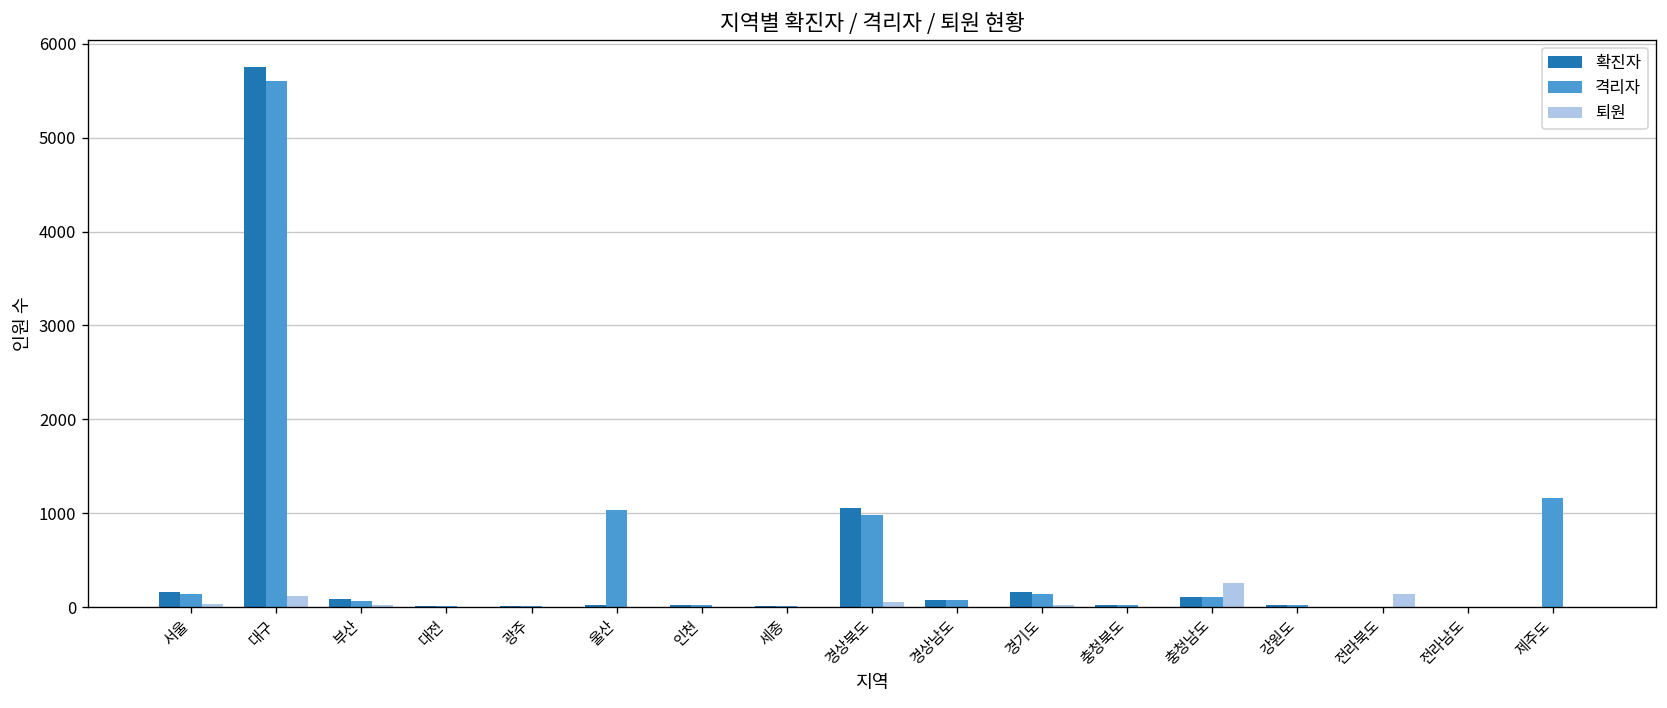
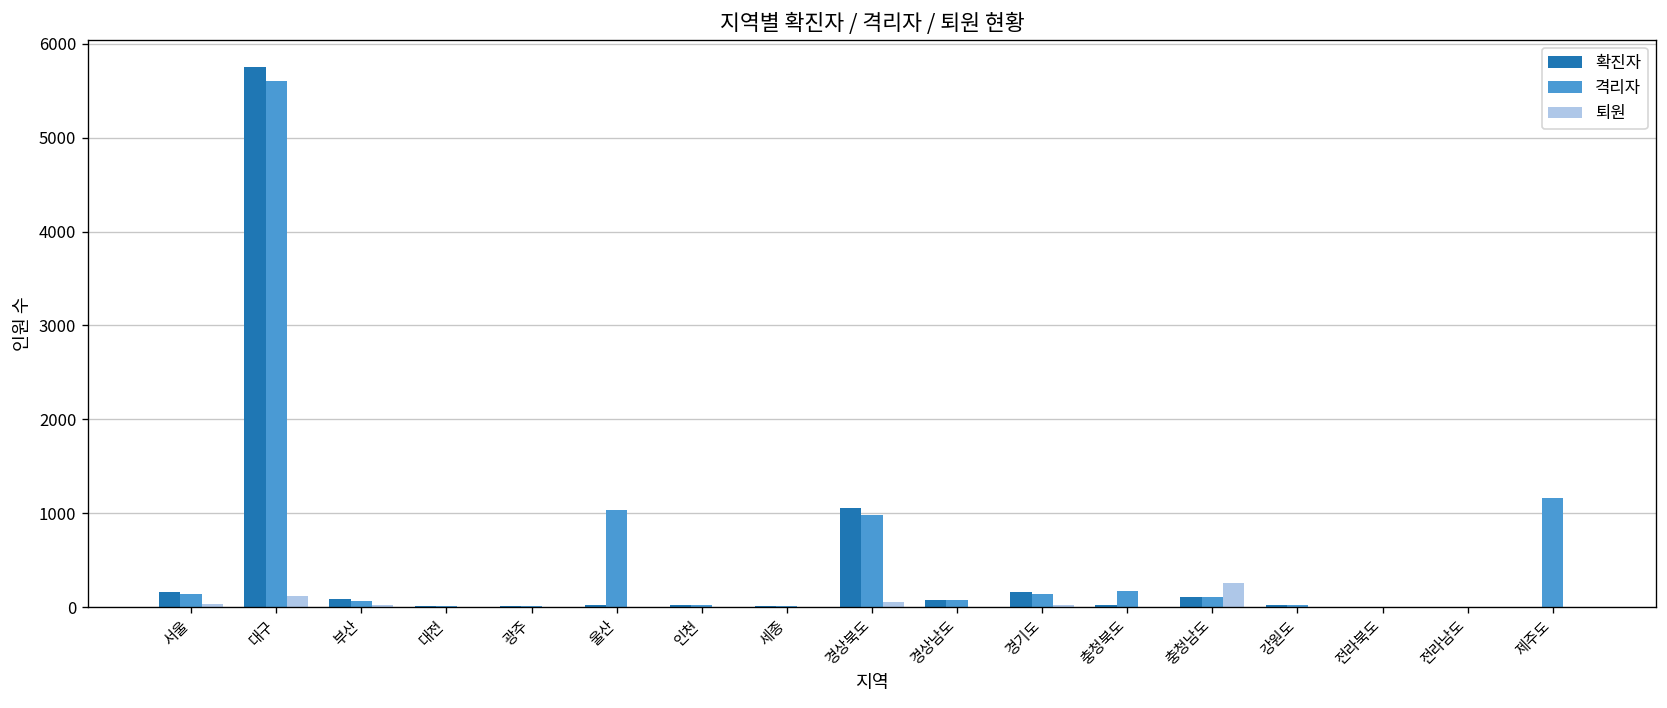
격리자, 충청북도: 0 -> 200
퇴원, 전라북도: 100 -> 0
